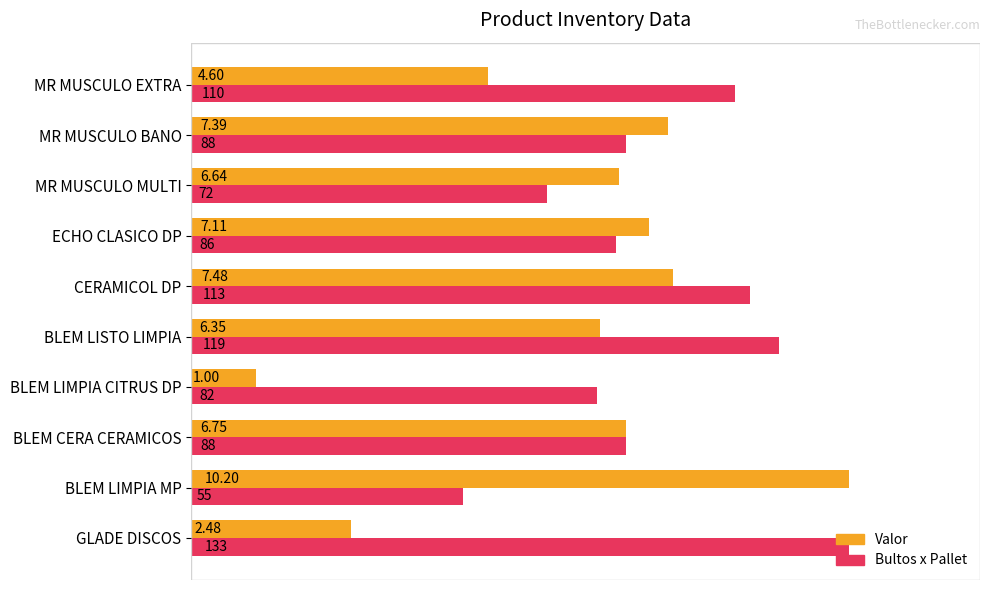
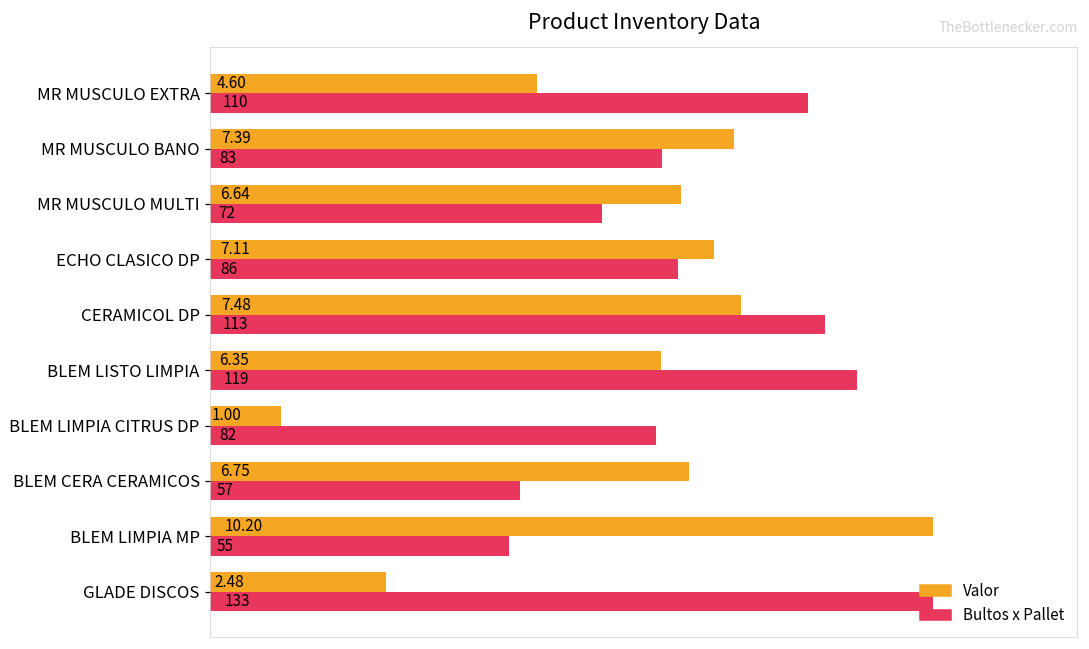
Bultos x Pallet, MR MUSCULO BANO: 88 -> 83
Bultos x Pallet, BLEM CERA CERAMICOS: 88 -> 57
